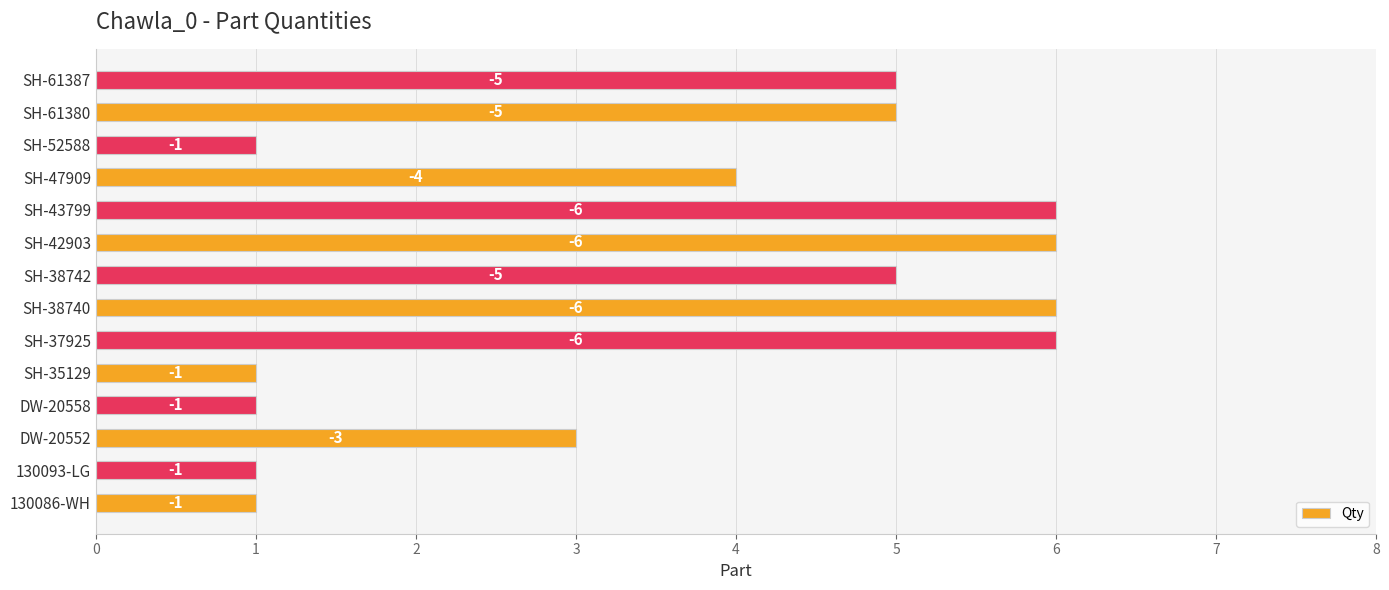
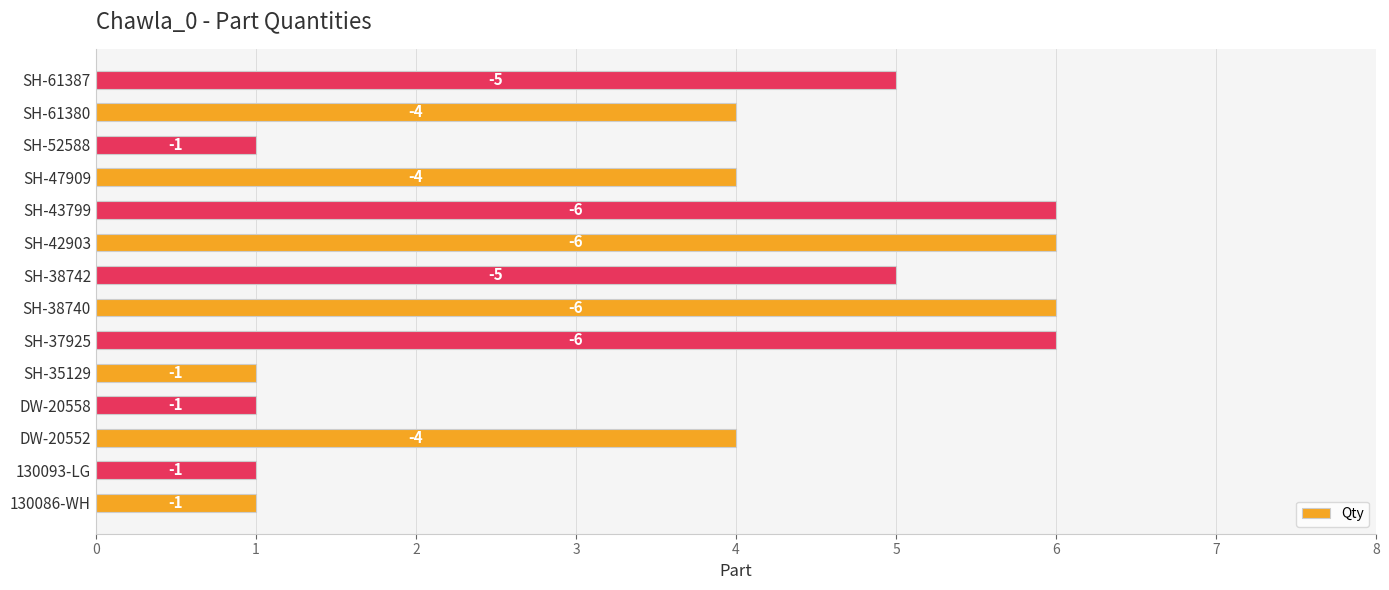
SH-61380: -5 -> -4
DW-20552: -3 -> -4
